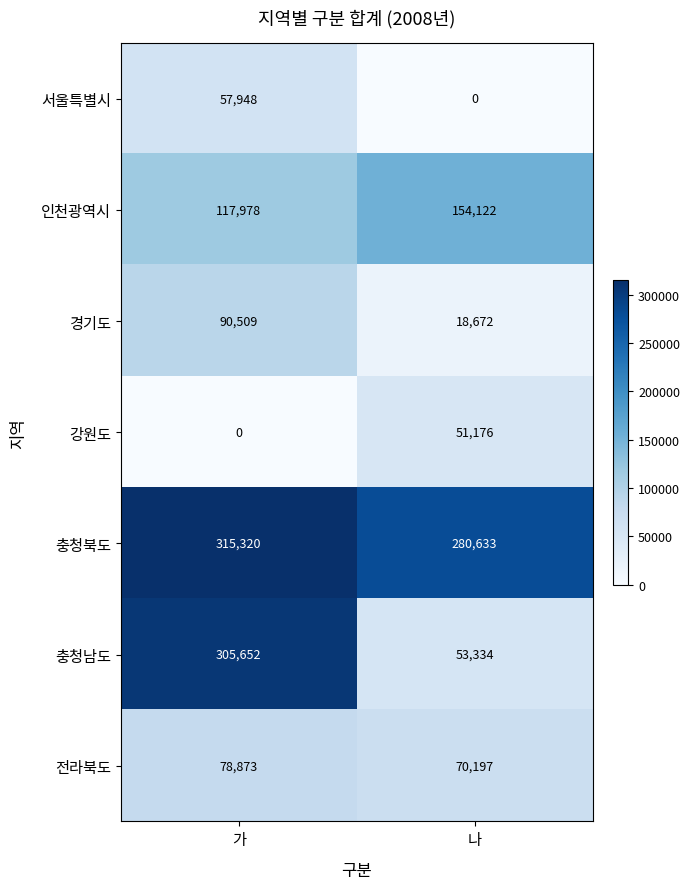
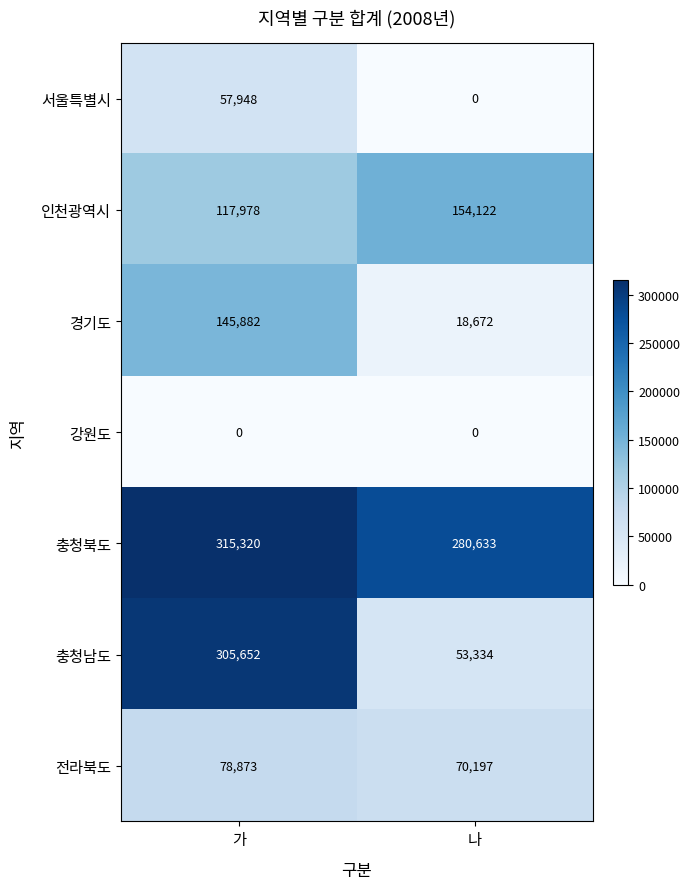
경기도, 가: 90,509 -> 145,882
강원도, 나: 51,176 -> 0
